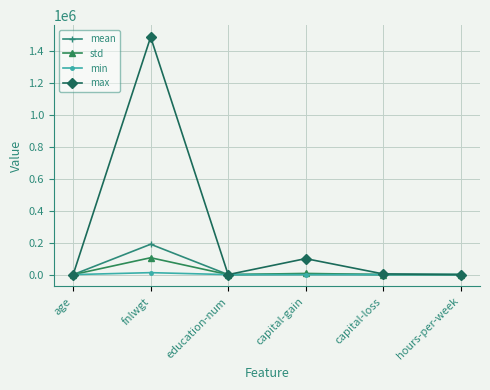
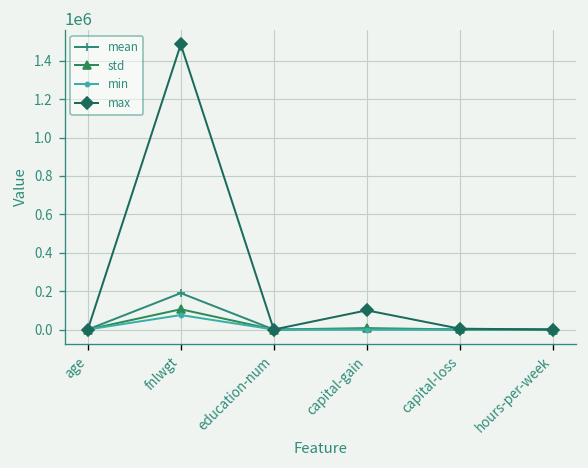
min, fnlwgt: 10000 -> 80000
